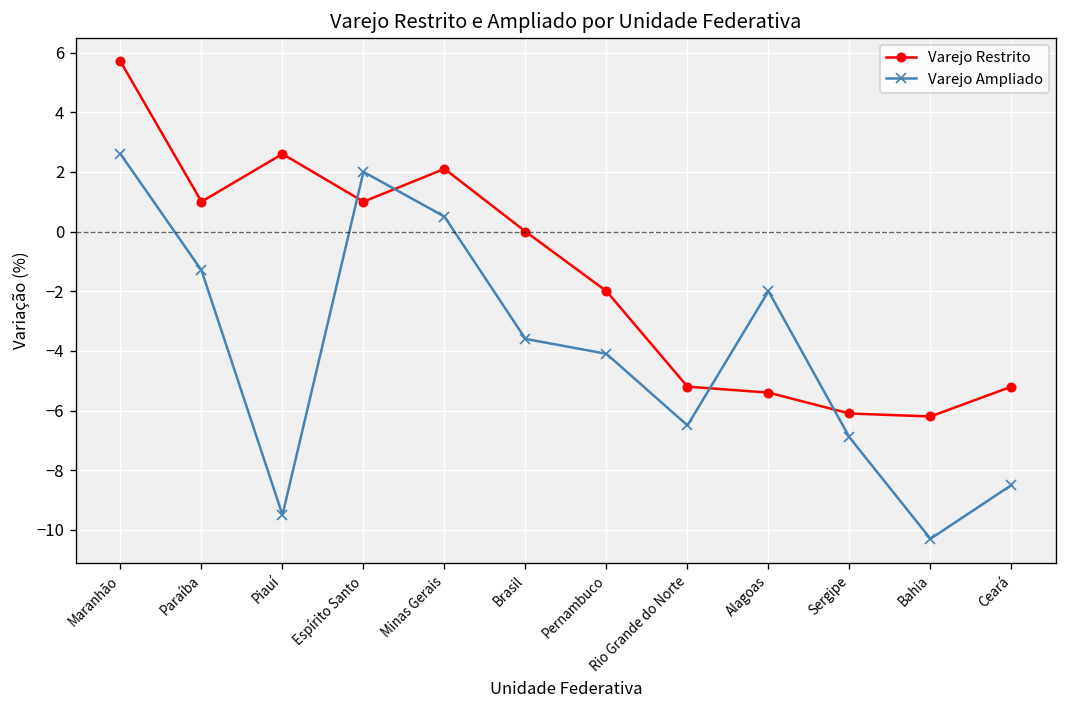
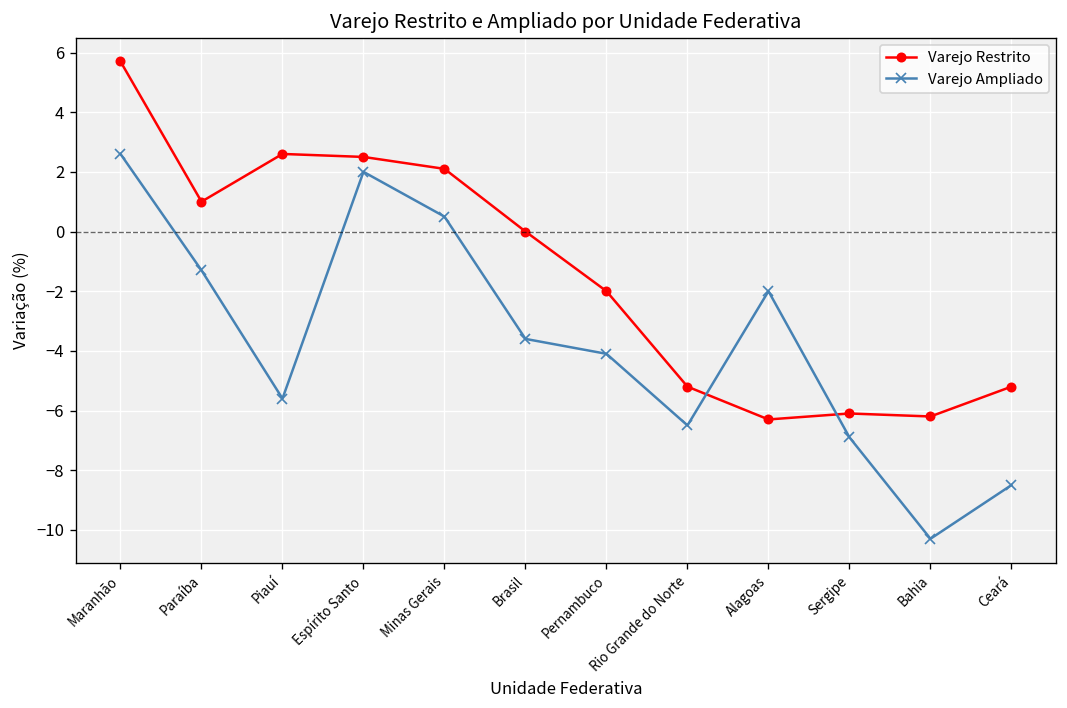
Varejo Ampliado, Piauí: -9.5 -> -5.6
Varejo Restrito, Espírito Santo: 1.0 -> 2.5
Varejo Restrito, Alagoas: -5.4 -> -6.3
